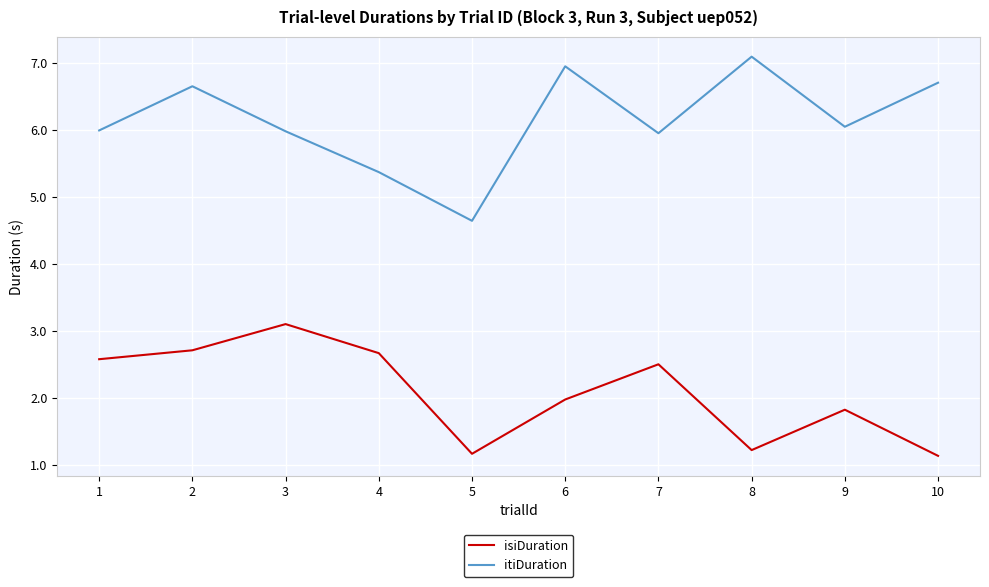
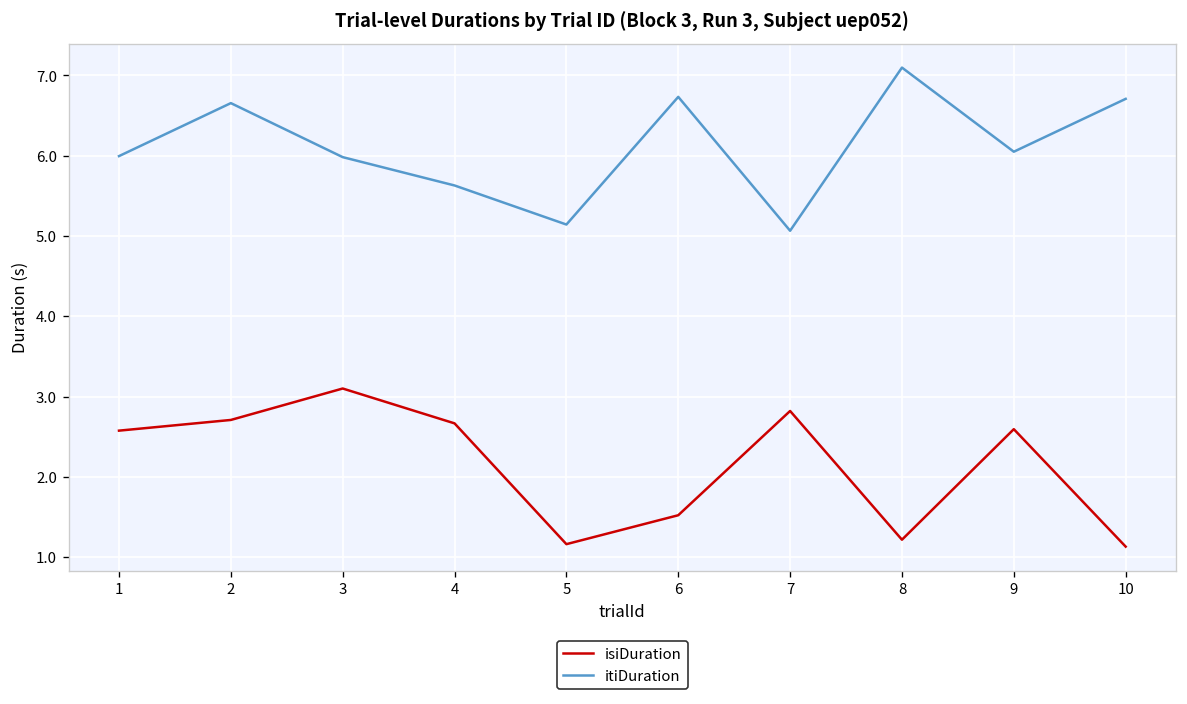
itiDuration, 4: 5.4 -> 5.6
itiDuration, 5: 4.6 -> 5.1
isiDuration, 6: 2.0 -> 1.5
itiDuration, 6: 7.0 -> 6.7
isiDuration, 7: 2.5 -> 2.8
itiDuration, 7: 6.0 -> 5.1
isiDuration, 9: 1.8 -> 2.6
